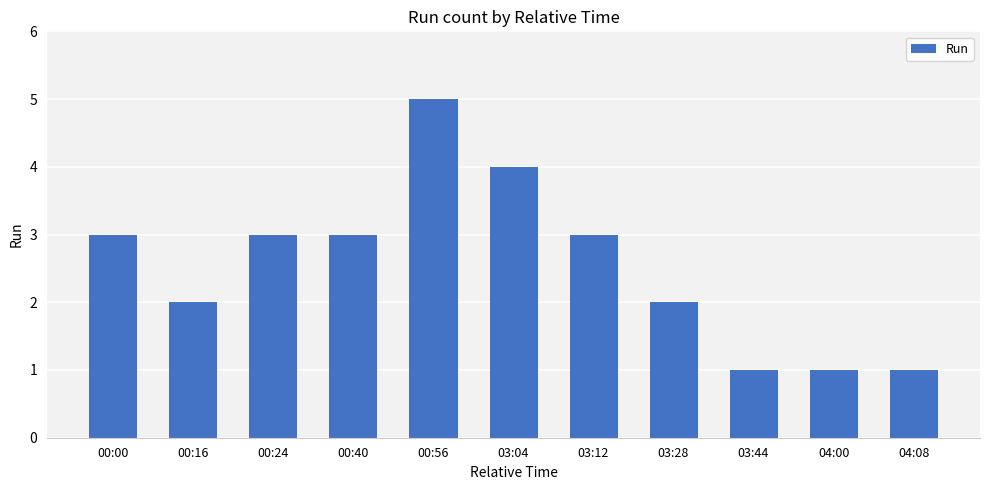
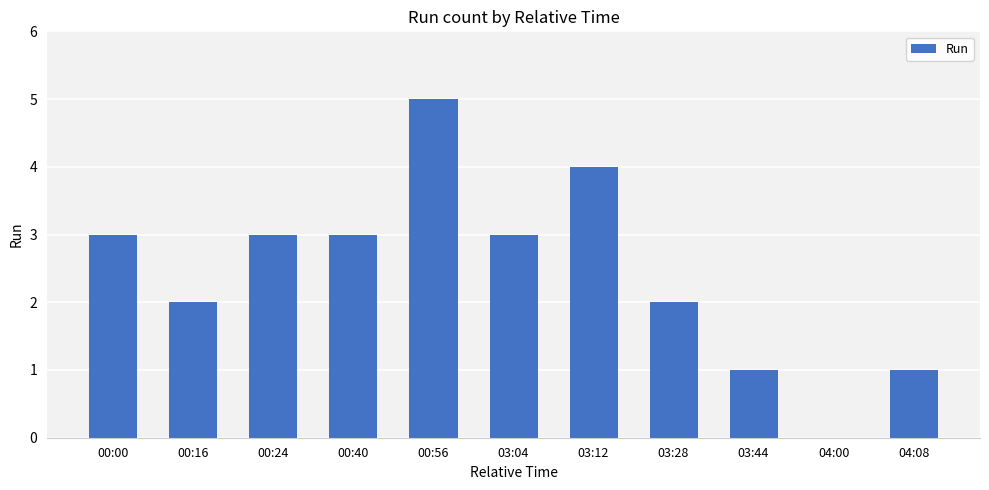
03:04: 4 -> 3
03:12: 3 -> 4
04:00: 1 -> 0
